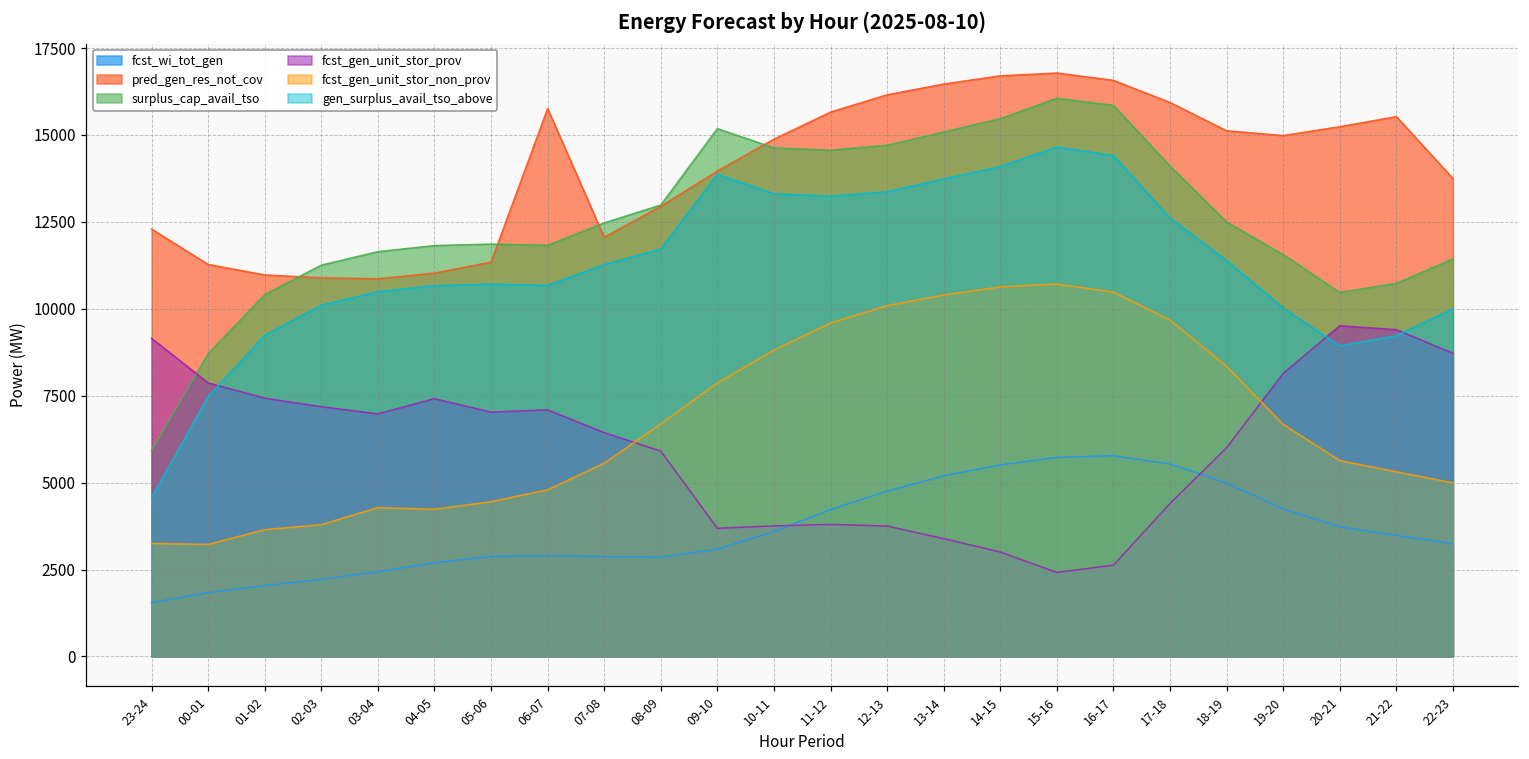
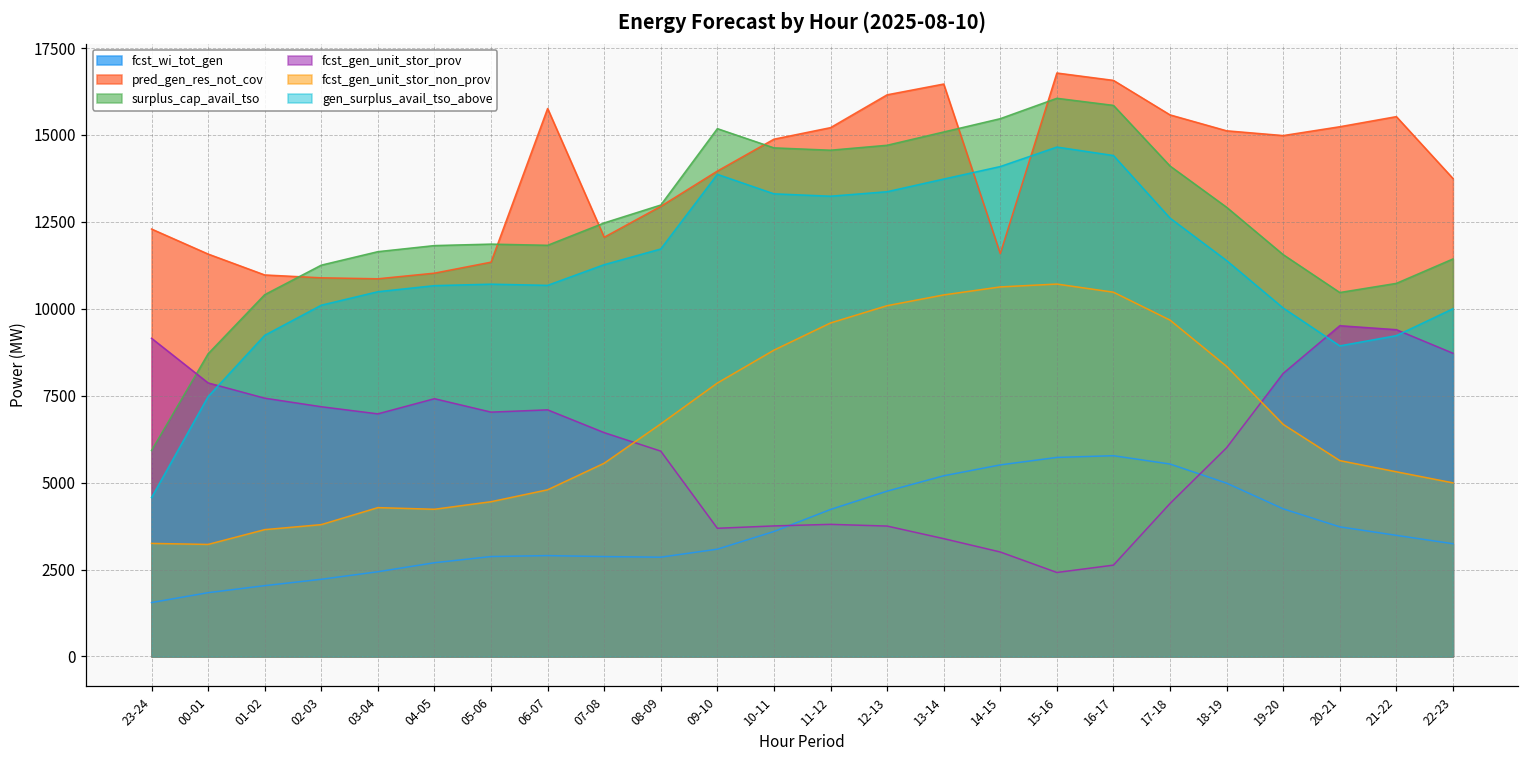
pred_gen_res_not_cov, 00-01: 11300 -> 11600
pred_gen_res_not_cov, 11-12: 15700 -> 15200
pred_gen_res_not_cov, 14-15: 16700 -> 11600
pred_gen_res_not_cov, 17-18: 15900 -> 15600
surplus_cap_avail_tso, 18-19: 12500 -> 12900
